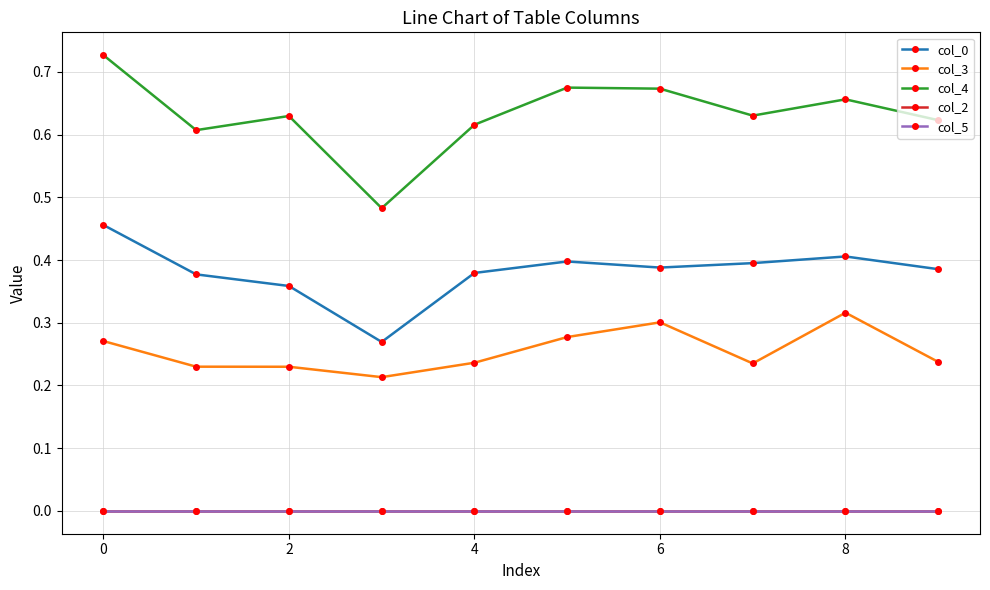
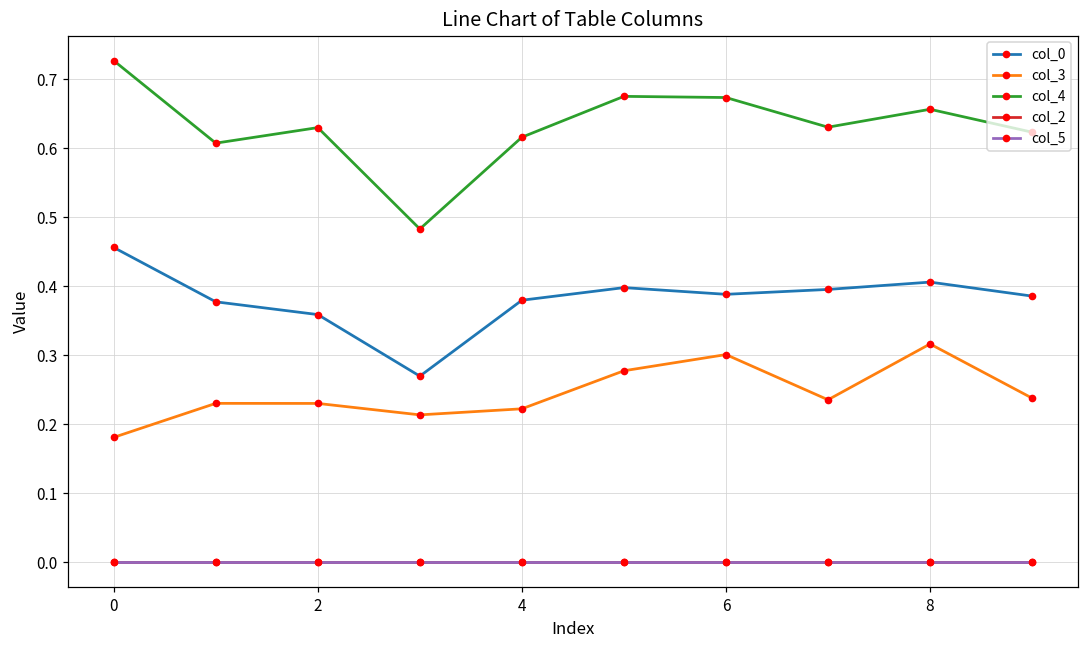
col_3, 0: 0.27 -> 0.18
col_3, 4: 0.24 -> 0.22
